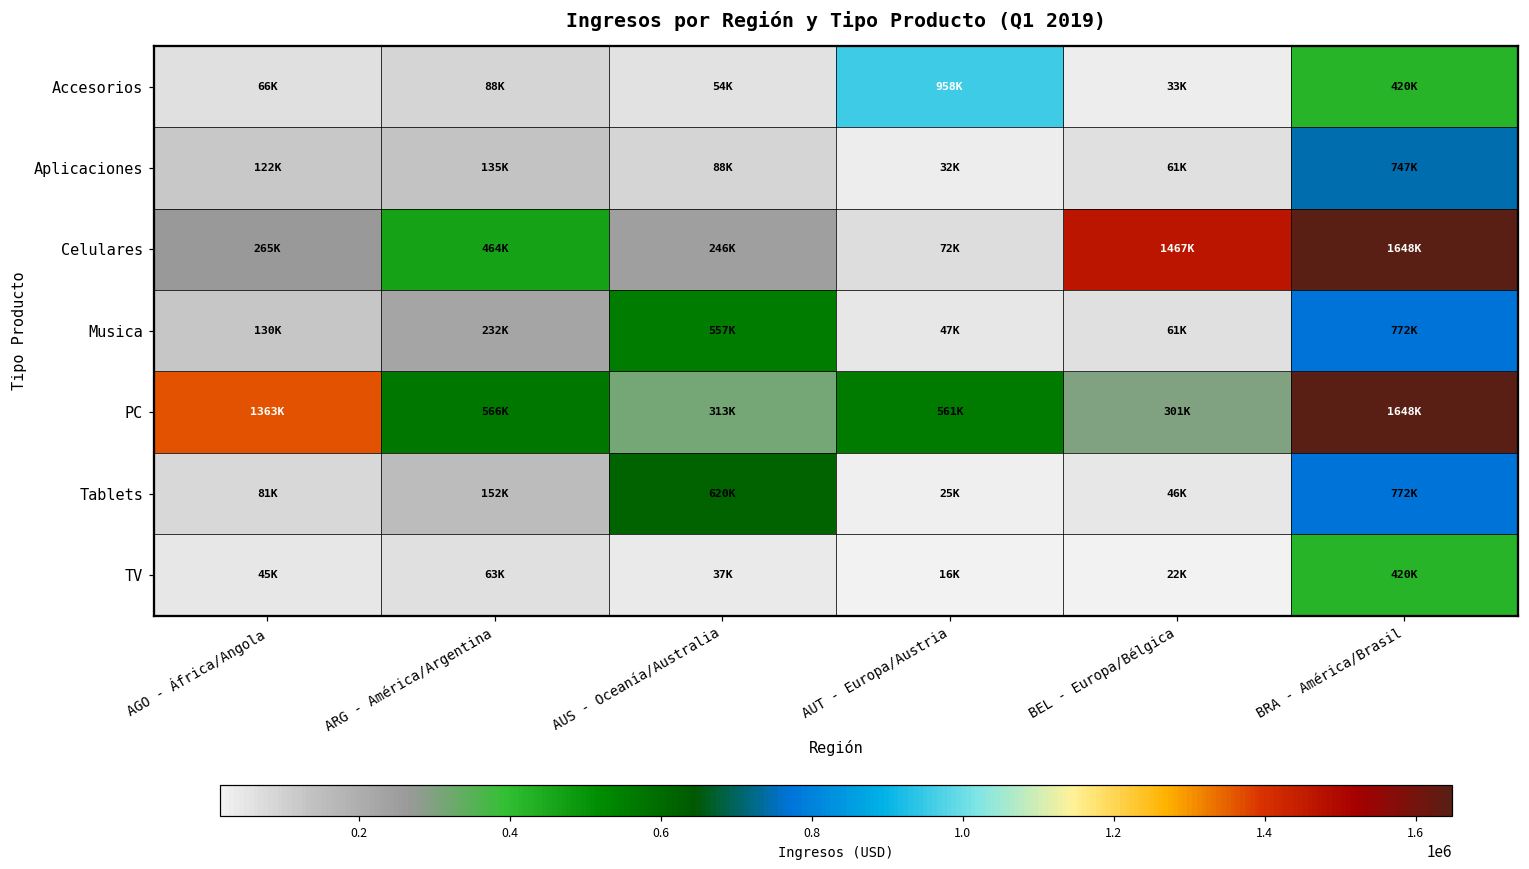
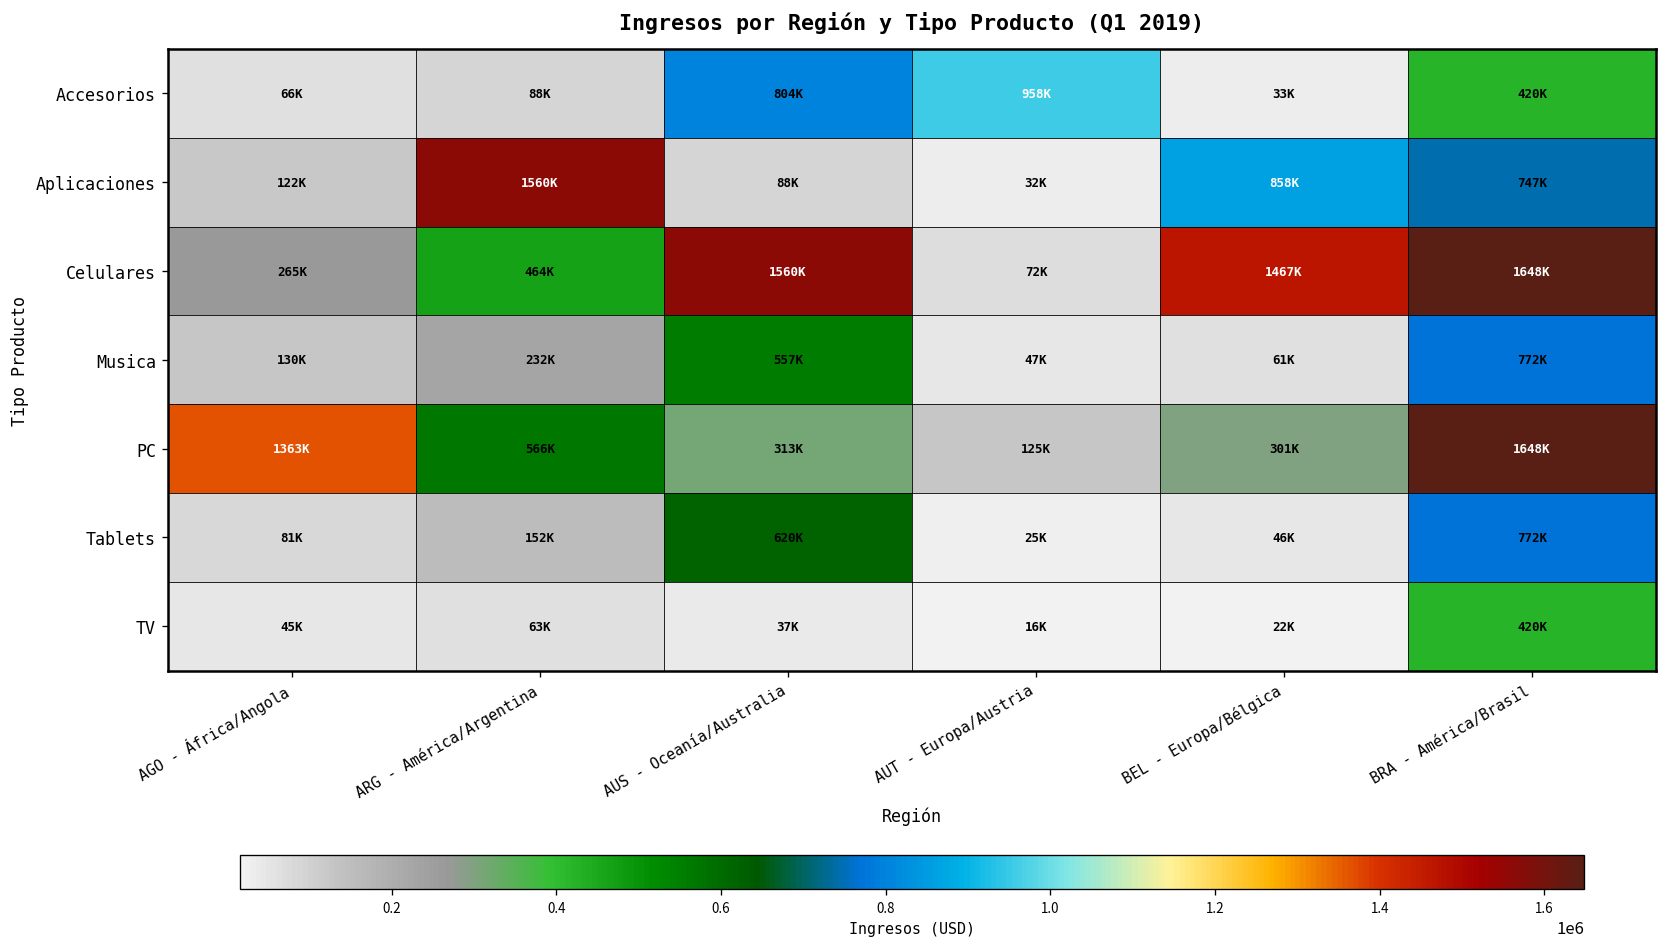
Accesorios, AUS - Oceanía/Australia: 54K -> 804K
Aplicaciones, ARG - América/Argentina: 135K -> 1560K
Aplicaciones, BEL - Europa/Bélgica: 61K -> 858K
Celulares, AUS - Oceanía/Australia: 246K -> 1560K
PC, AUT - Europa/Austria: 561K -> 125K
